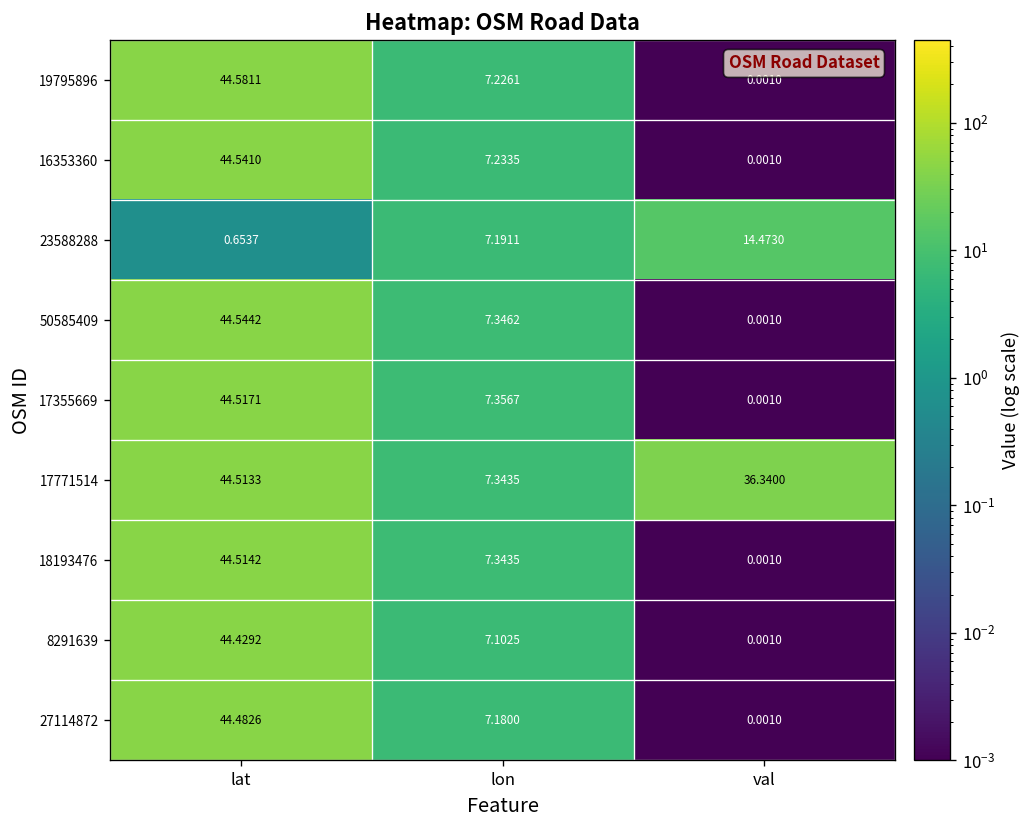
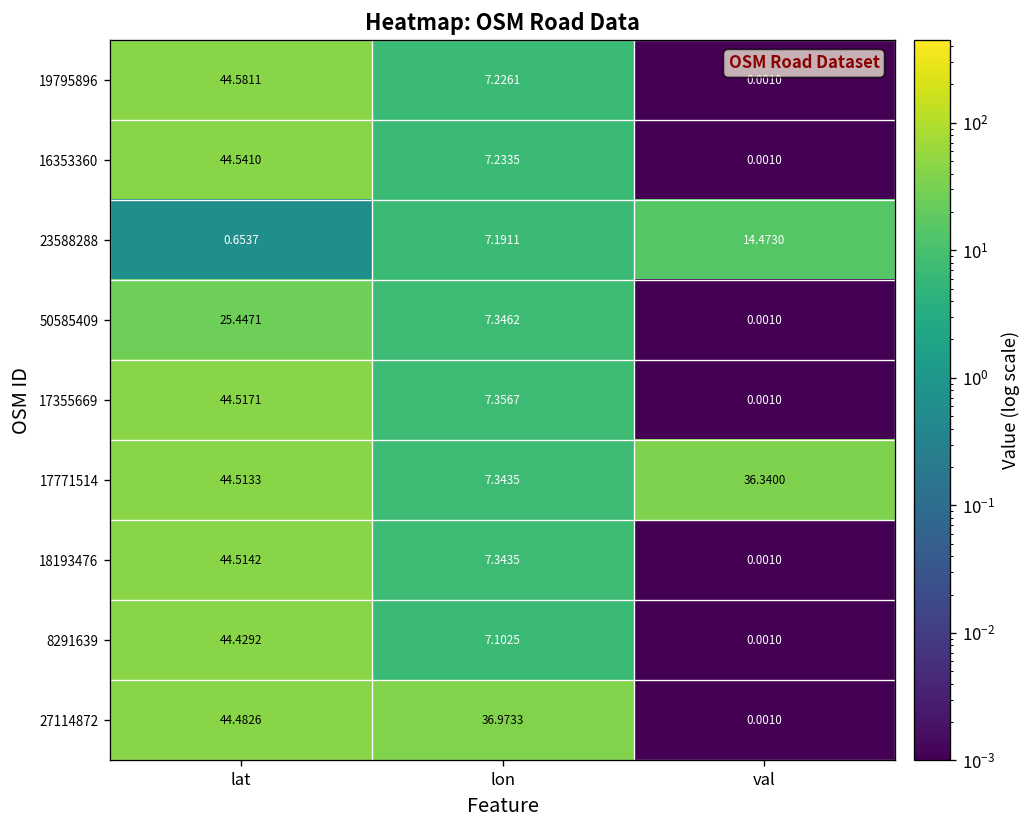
50585409, lat: 44.5442 -> 25.4471
27114872, lon: 7.1800 -> 36.9733
